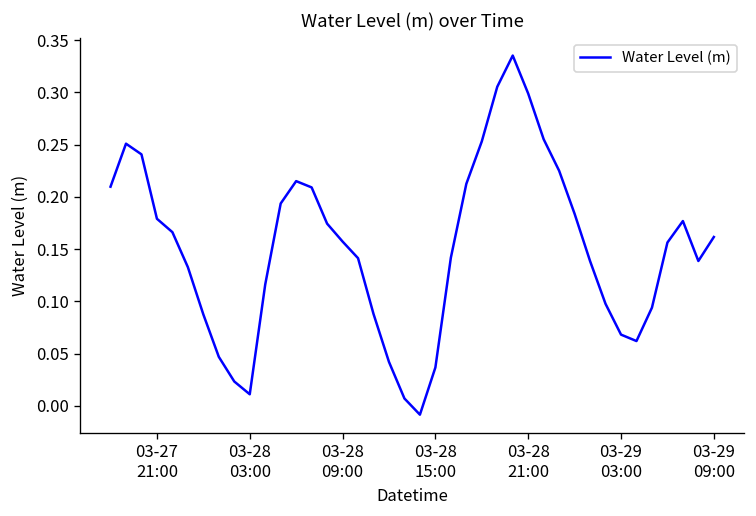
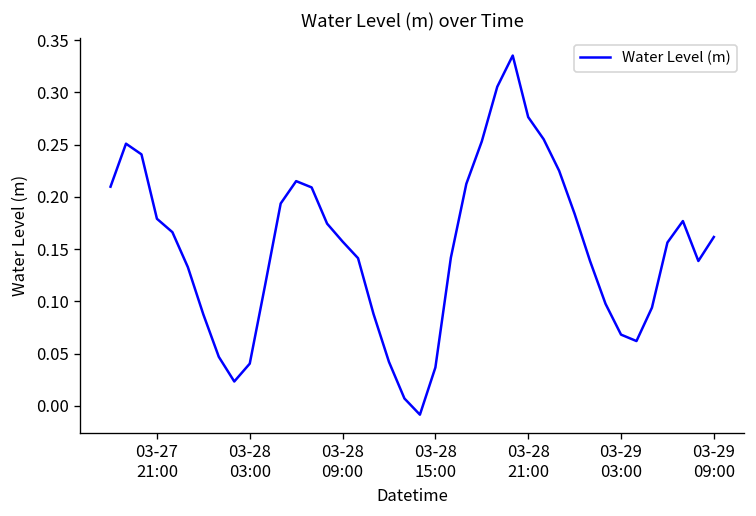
03-28 03:00: 0.01 -> 0.04
03-28 21:00: 0.30 -> 0.28
